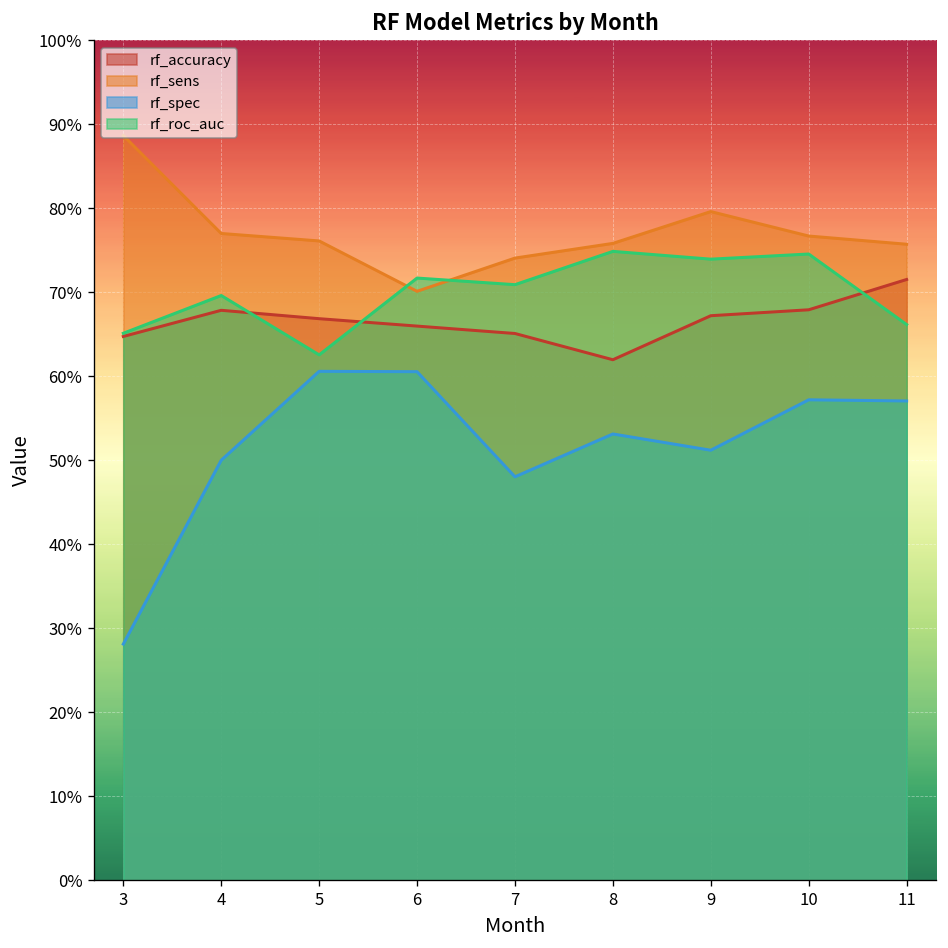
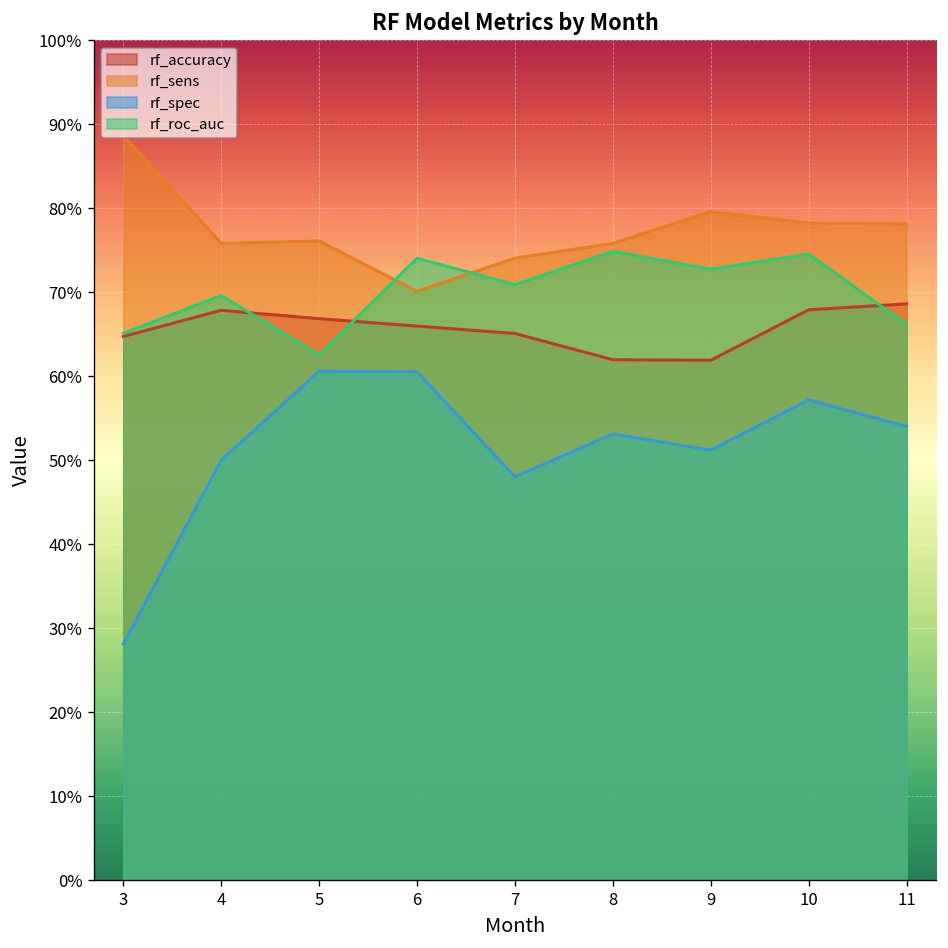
rf_sens, 4: 77% -> 76%
rf_roc_auc, 6: 72% -> 74%
rf_accuracy, 9: 67% -> 62%
rf_roc_auc, 9: 74% -> 73%
rf_sens, 10: 77% -> 78%
rf_accuracy, 11: 72% -> 69%
rf_sens, 11: 76% -> 78%
rf_spec, 11: 57% -> 54%
